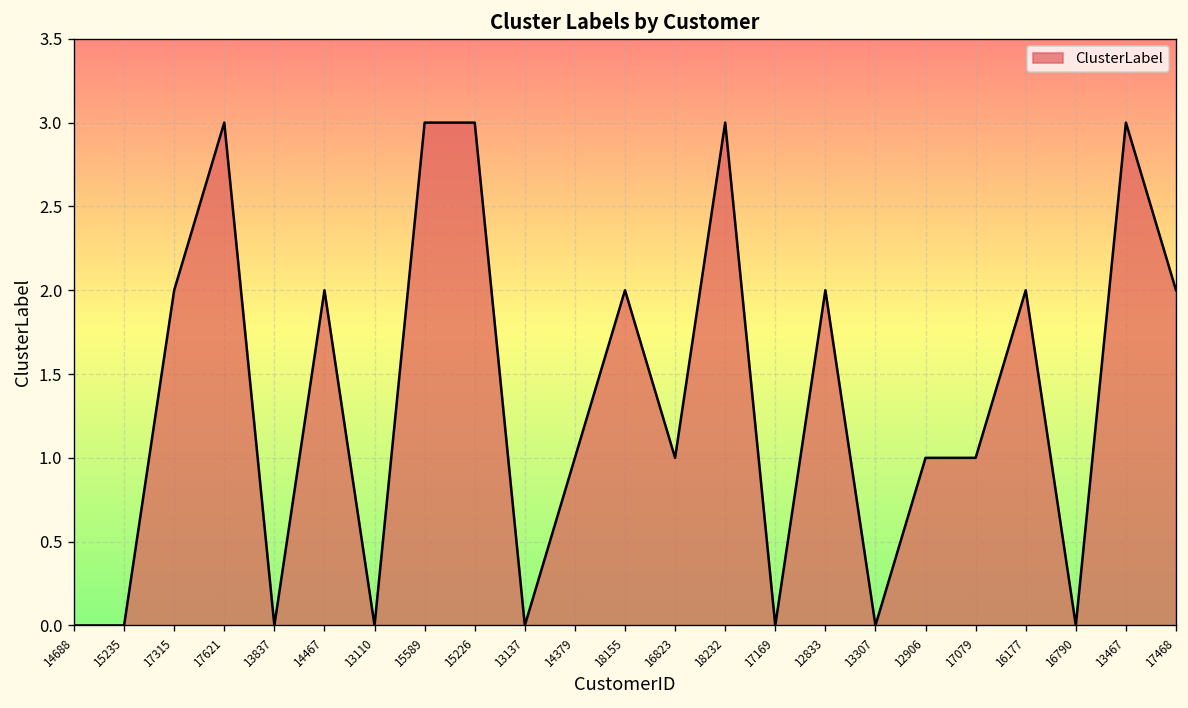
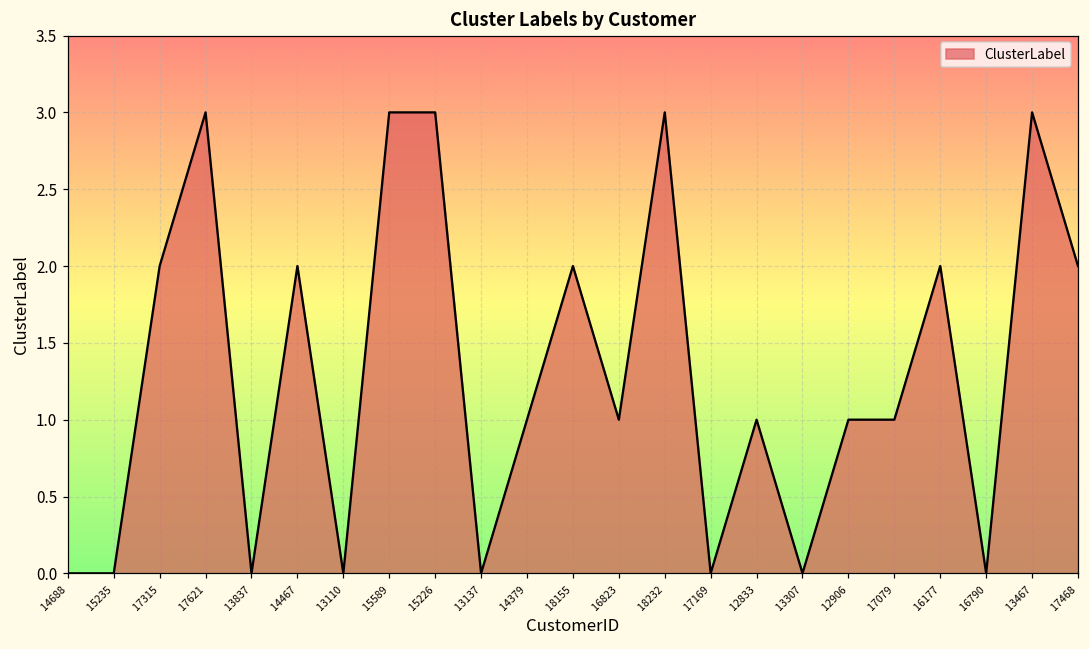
12833: 2 -> 1
